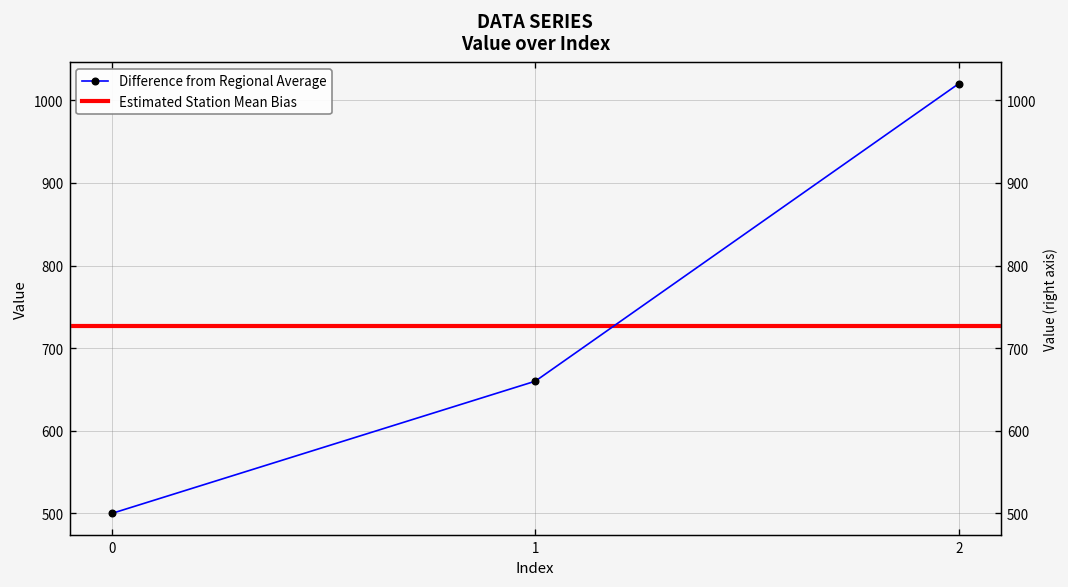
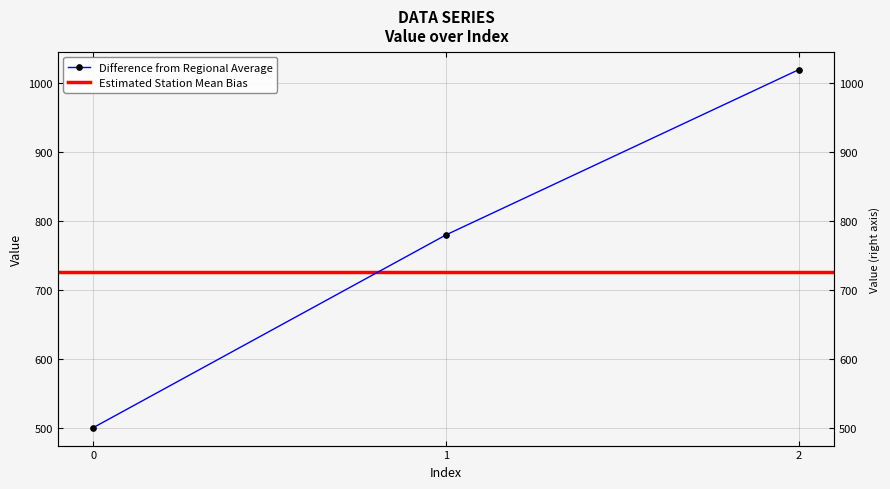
1: 660 -> 780
